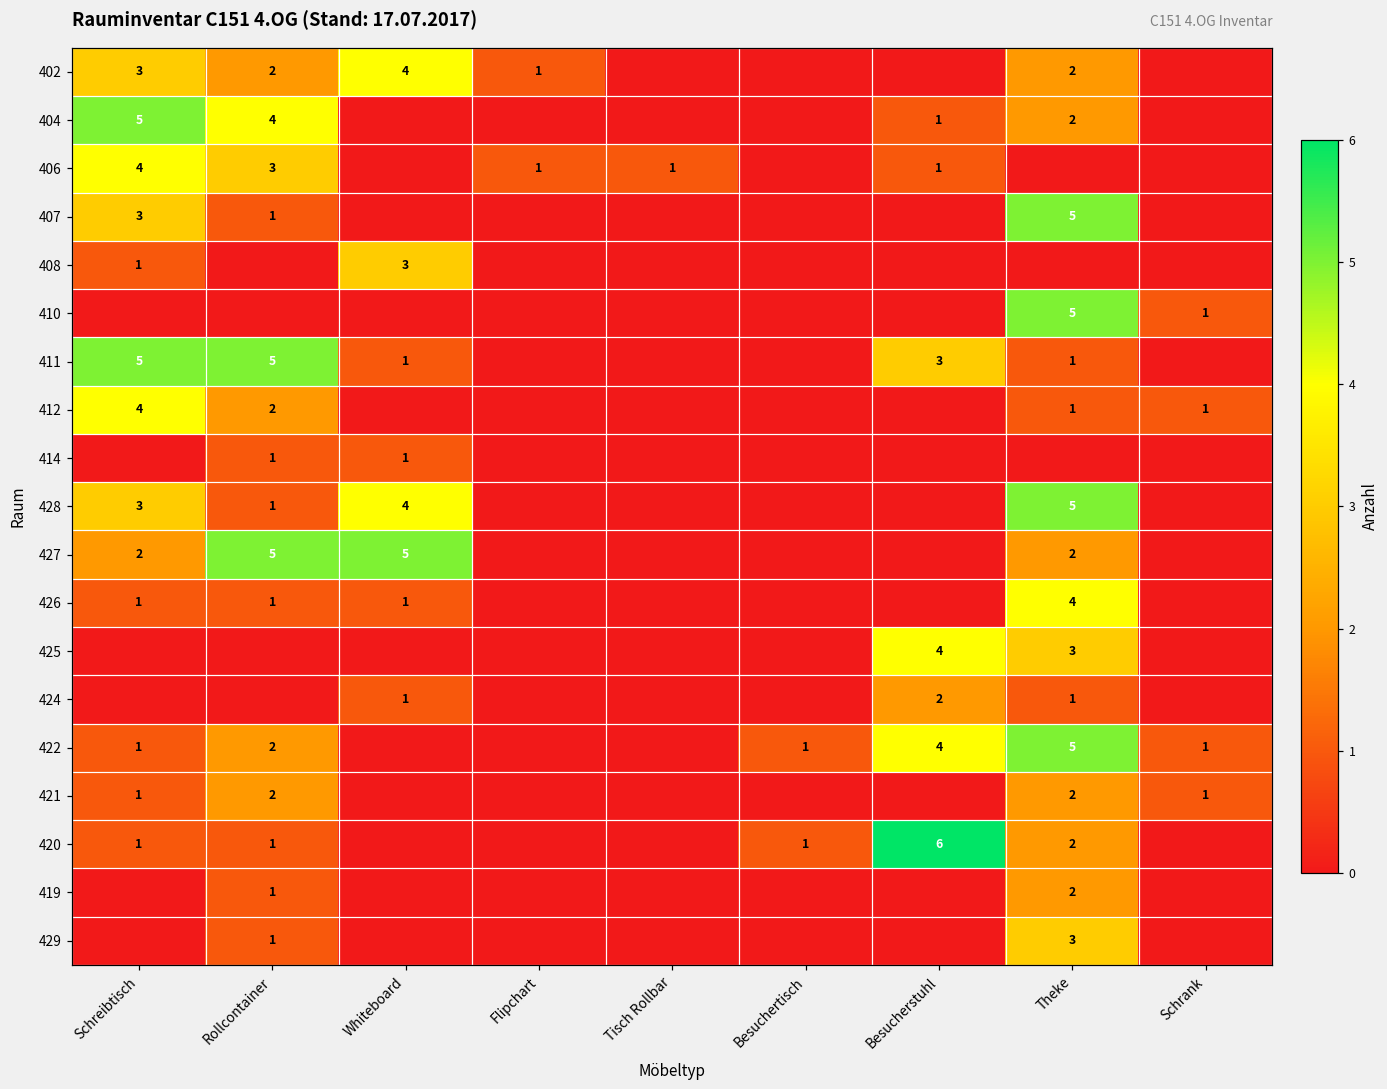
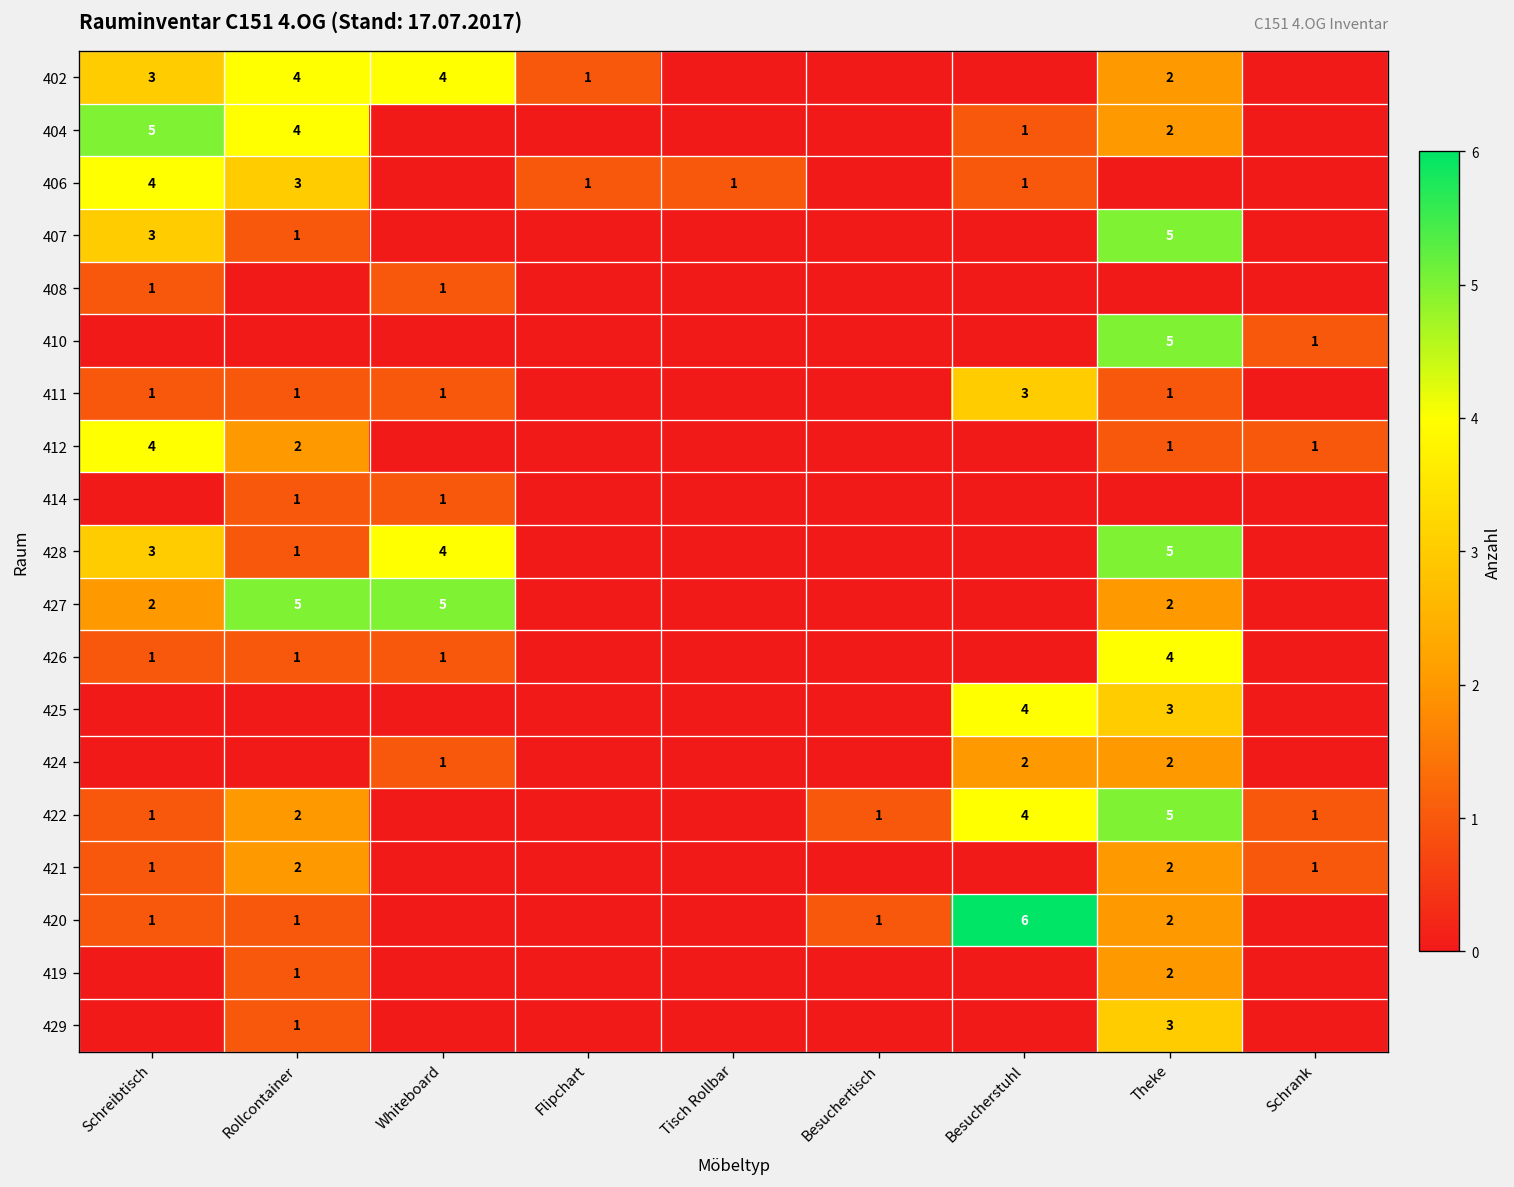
402, Rollcontainer: 2 -> 4
408, Whiteboard: 3 -> 1
411, Schreibtisch: 5 -> 1
411, Rollcontainer: 5 -> 1
424, Theke: 1 -> 2
